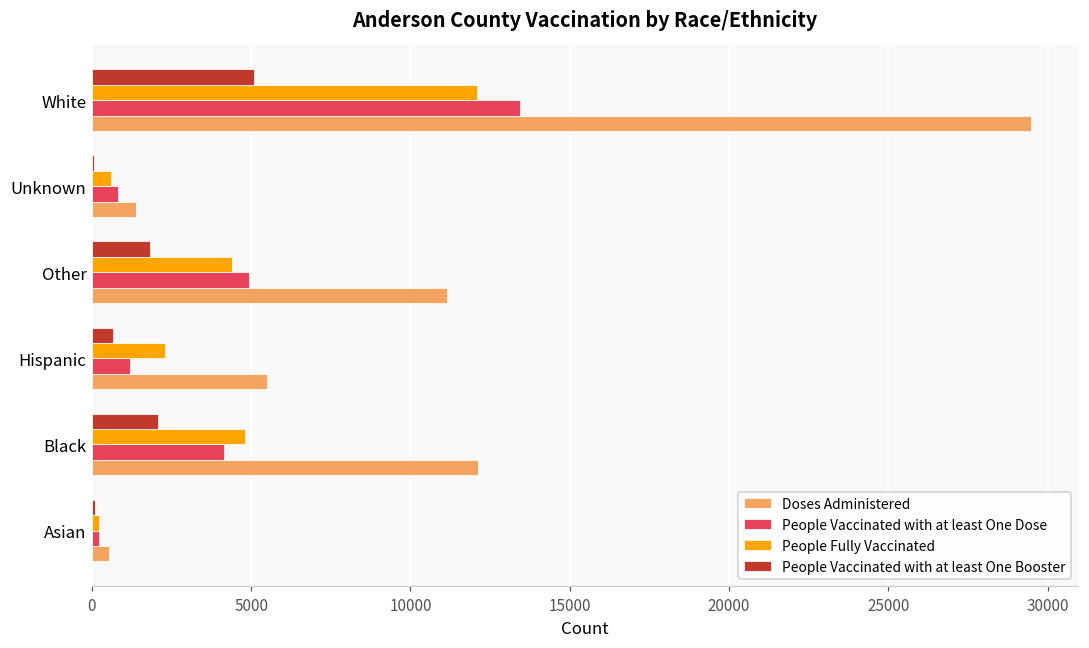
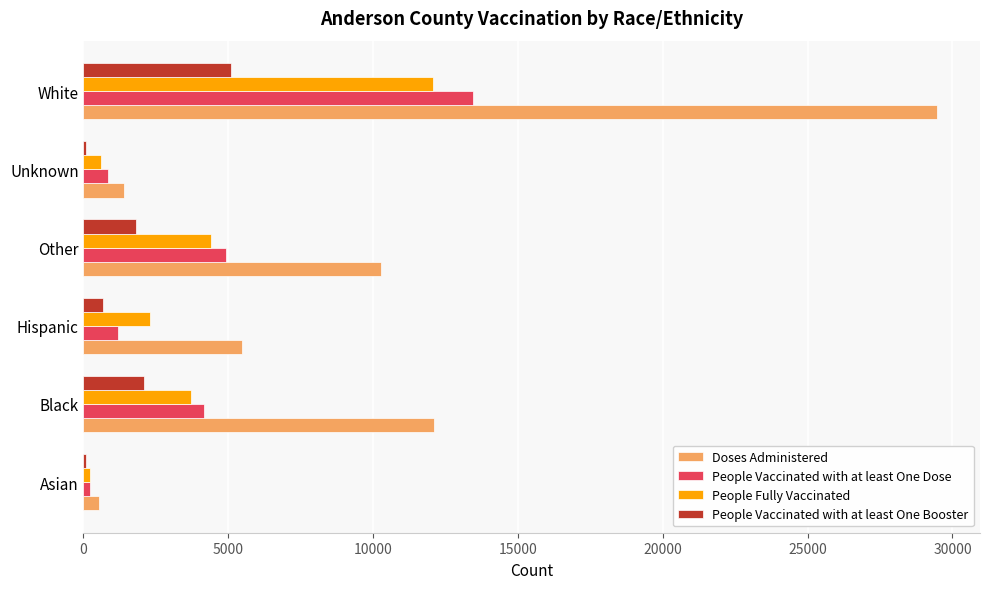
Doses Administered, Other: 11100 -> 10300
People Fully Vaccinated, Black: 4800 -> 3700
